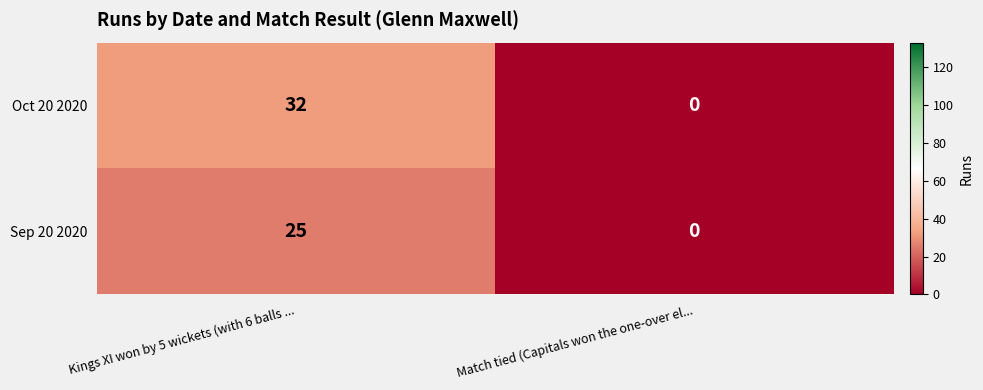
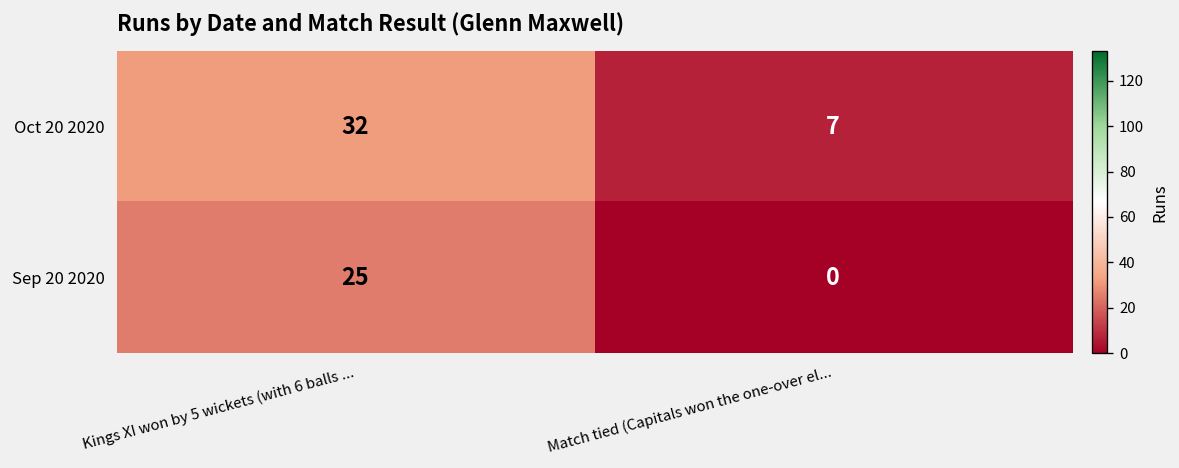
Oct 20 2020, Match tied (Capitals won the one-over el...: 0 -> 7
